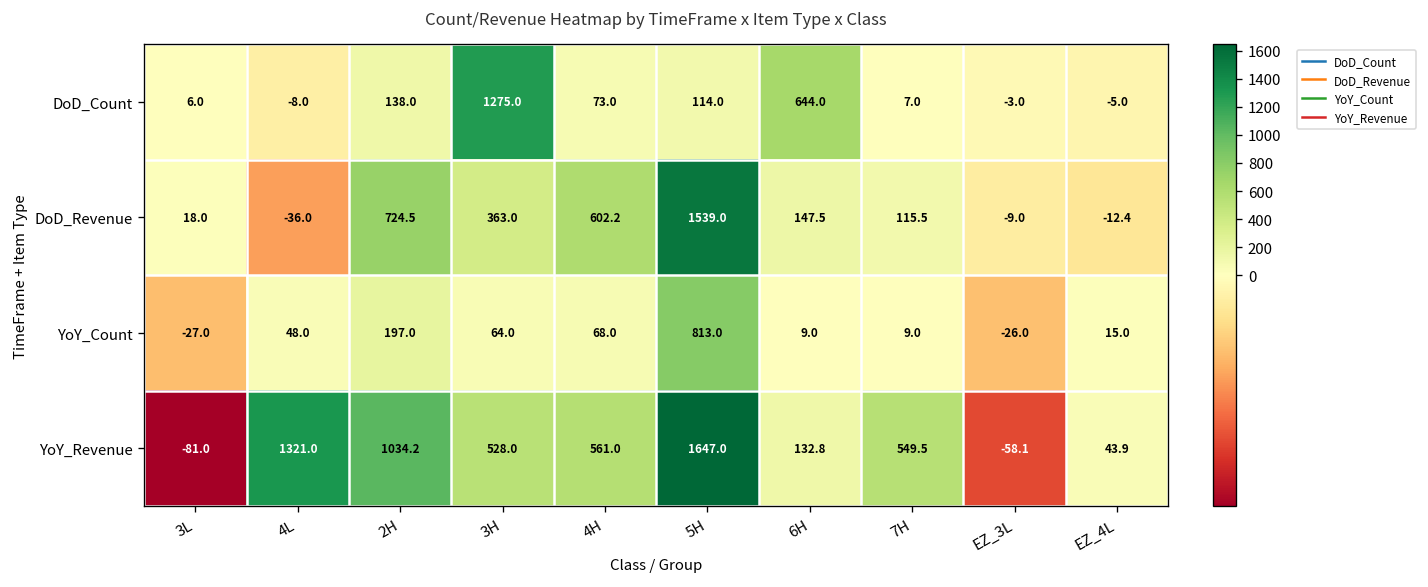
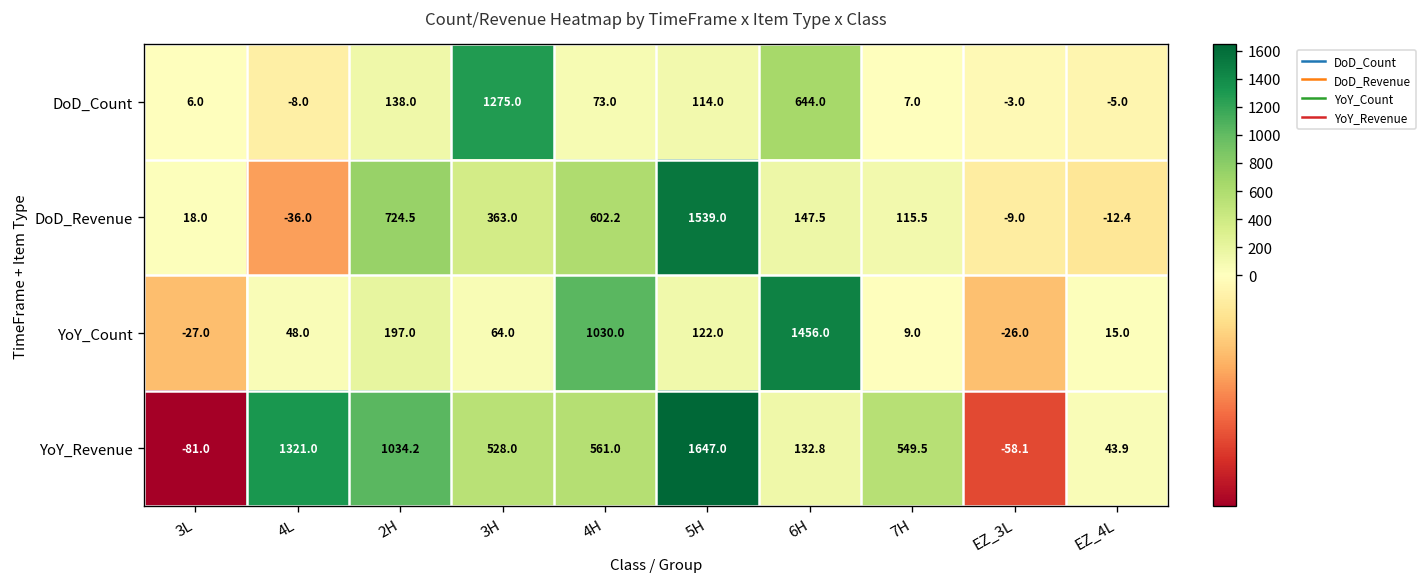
YoY_Count, 4H: 68.0 -> 1030.0
YoY_Count, 5H: 813.0 -> 122.0
YoY_Count, 6H: 9.0 -> 1456.0
